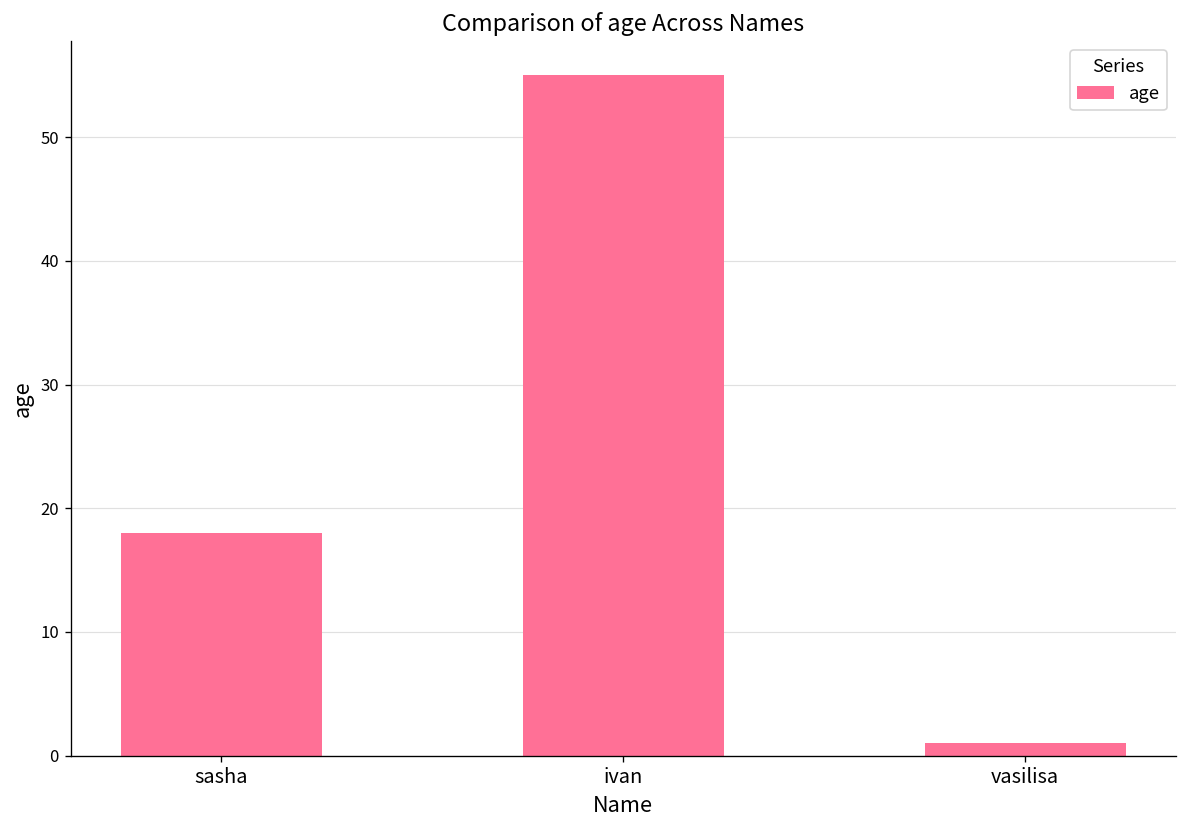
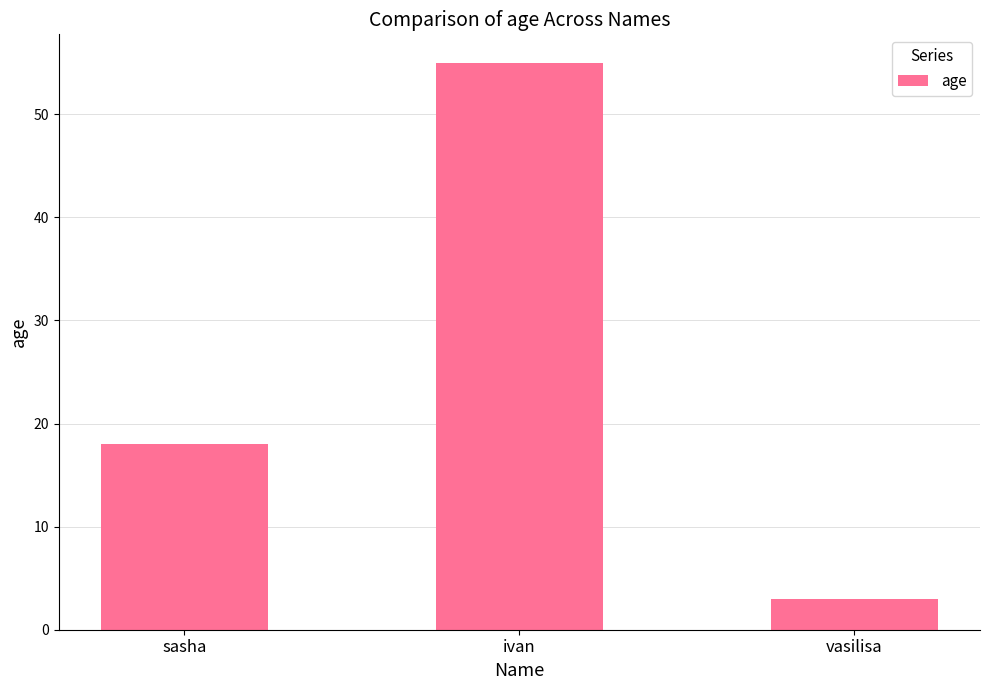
vasilisa: 1 -> 3
